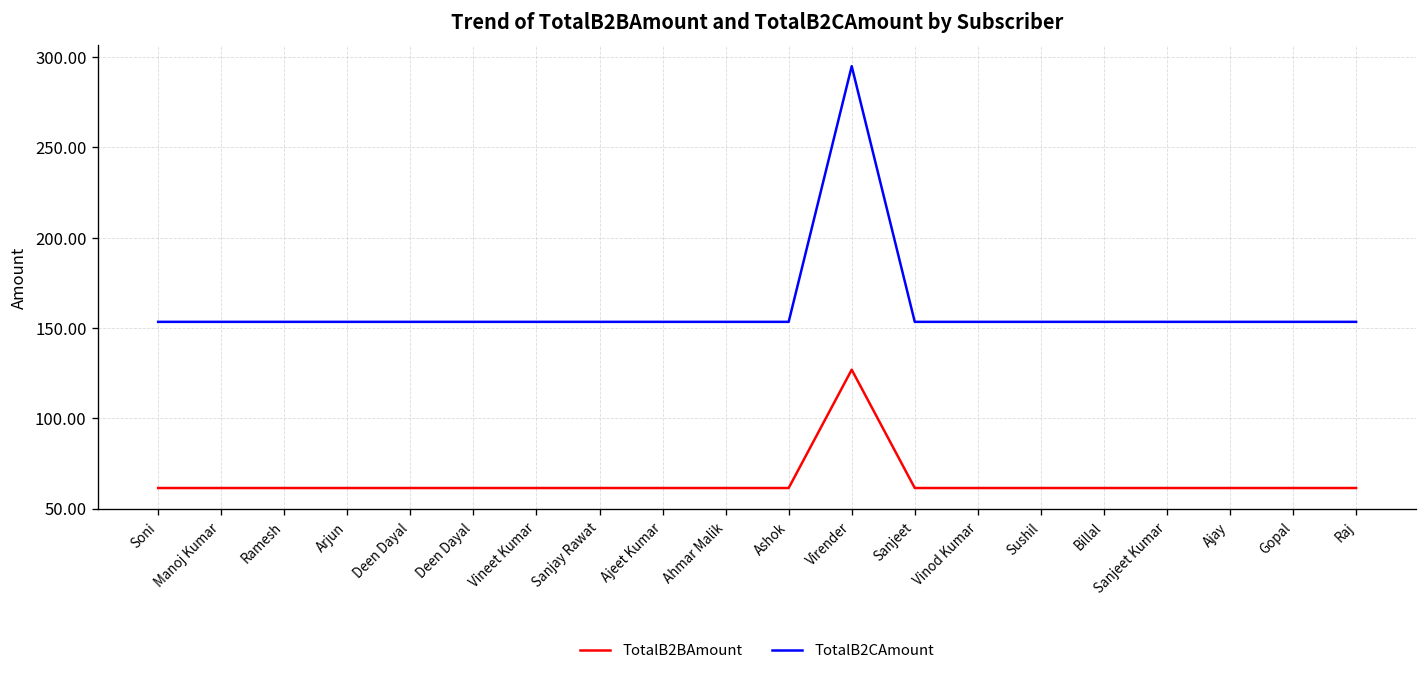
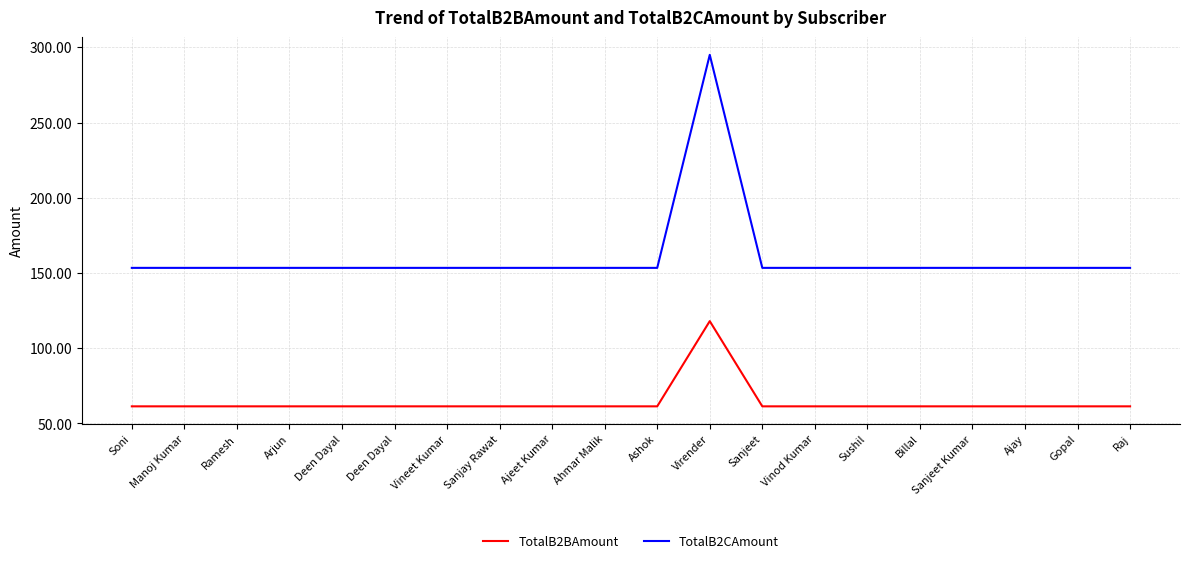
TotalB2BAmount, Virender: 127 -> 118
